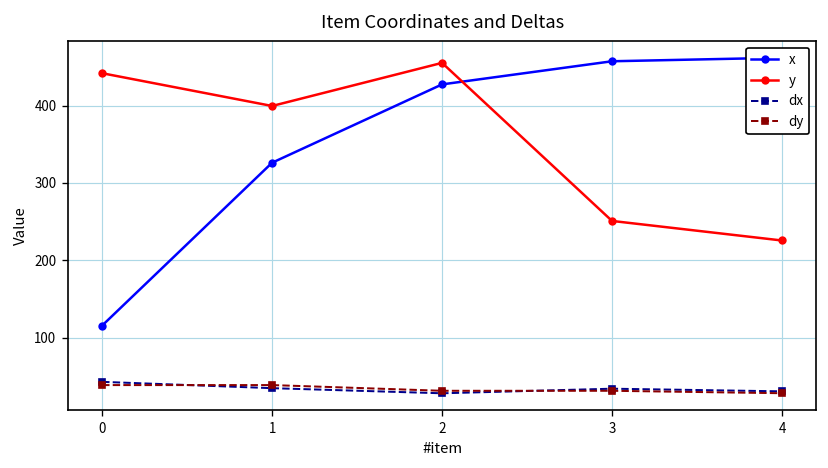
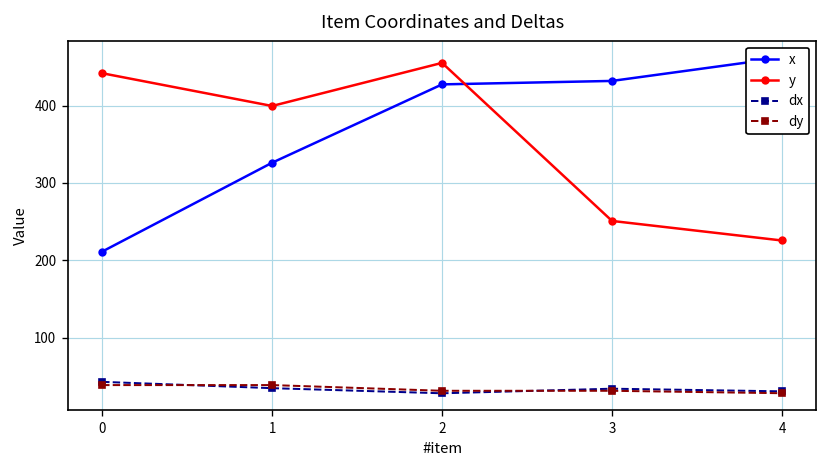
x, 0: 120 -> 210
x, 3: 460 -> 430
